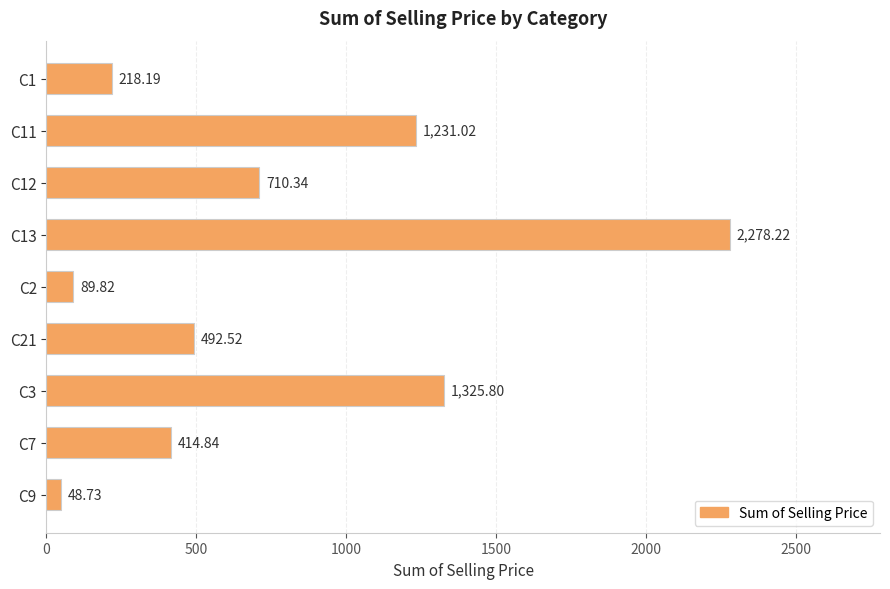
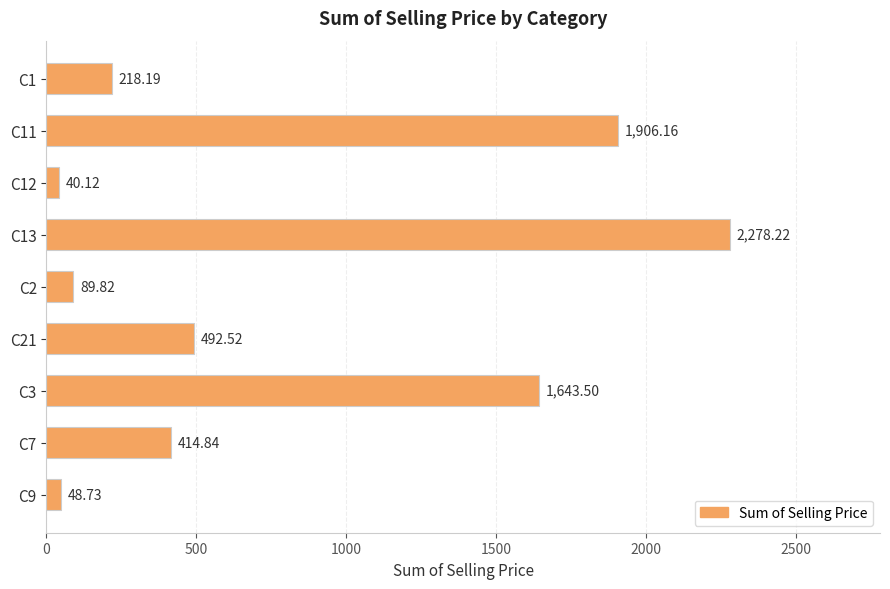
C11: 1,231.02 -> 1,906.16
C12: 710.34 -> 40.12
C3: 1,325.80 -> 1,643.50
